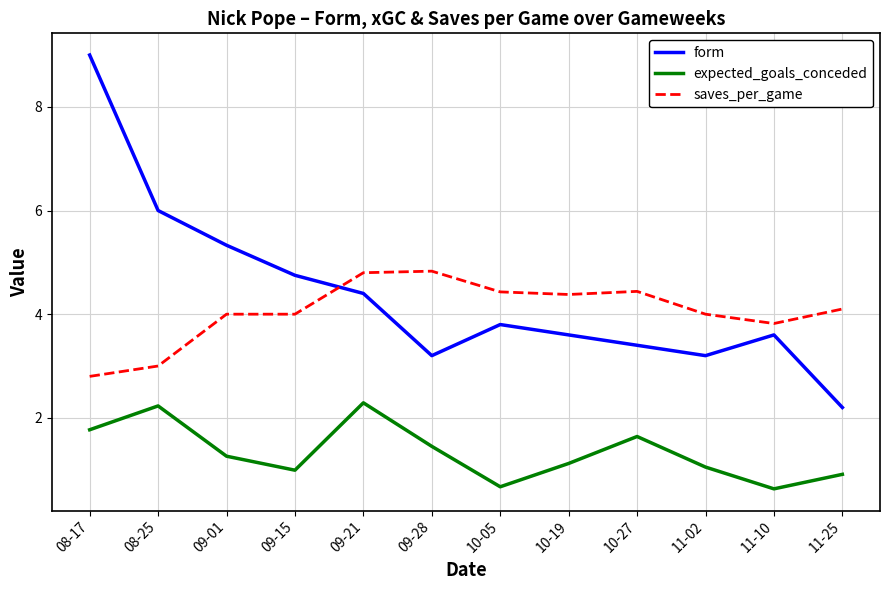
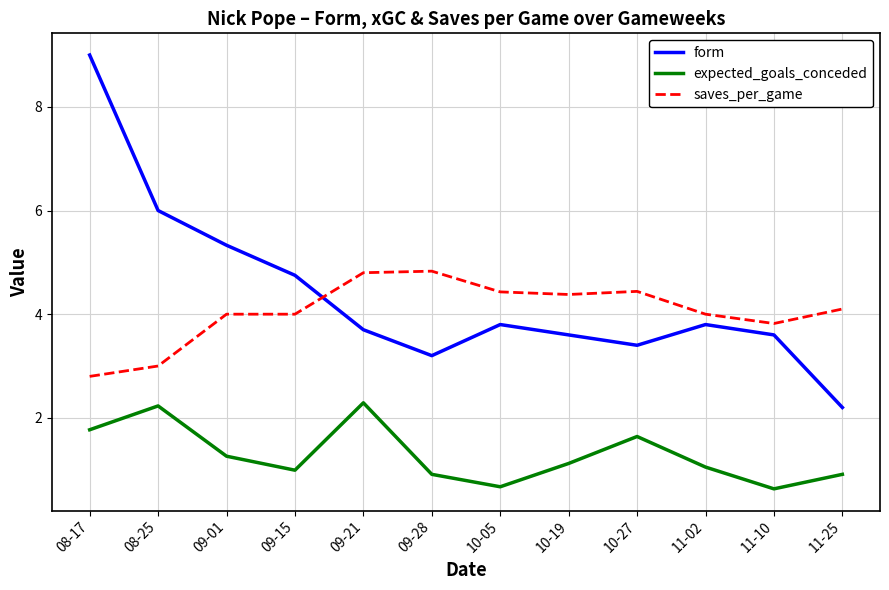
form, 09-21: 4.4 -> 3.7
expected_goals_conceded, 09-28: 1.5 -> 0.9
form, 11-02: 3.2 -> 3.8
